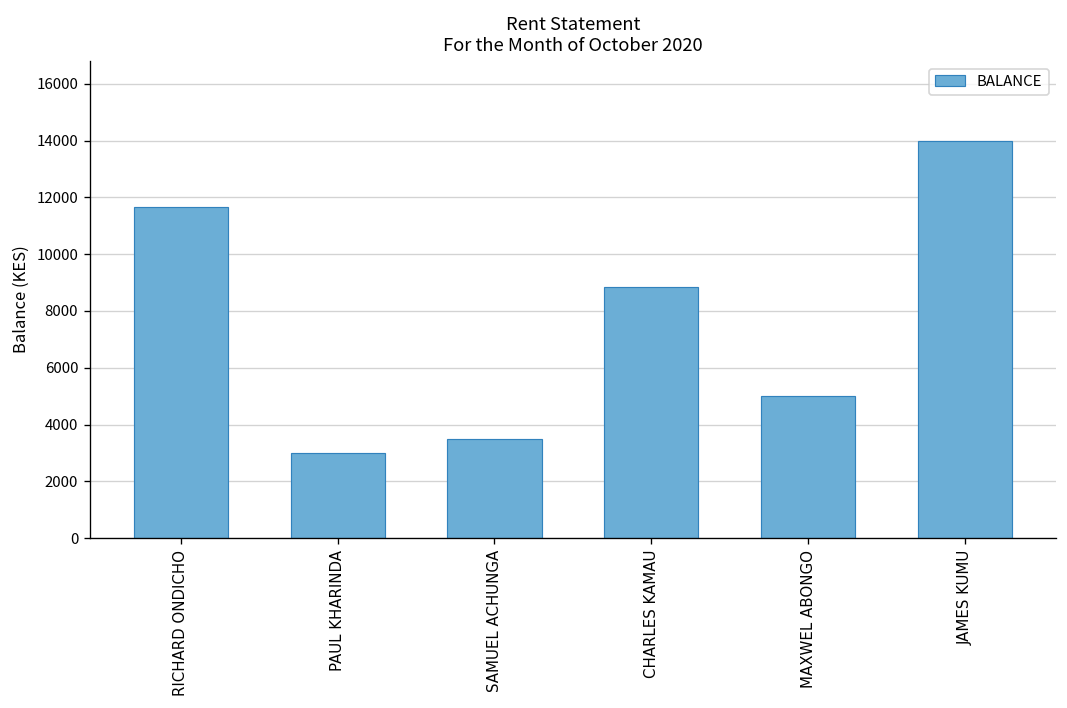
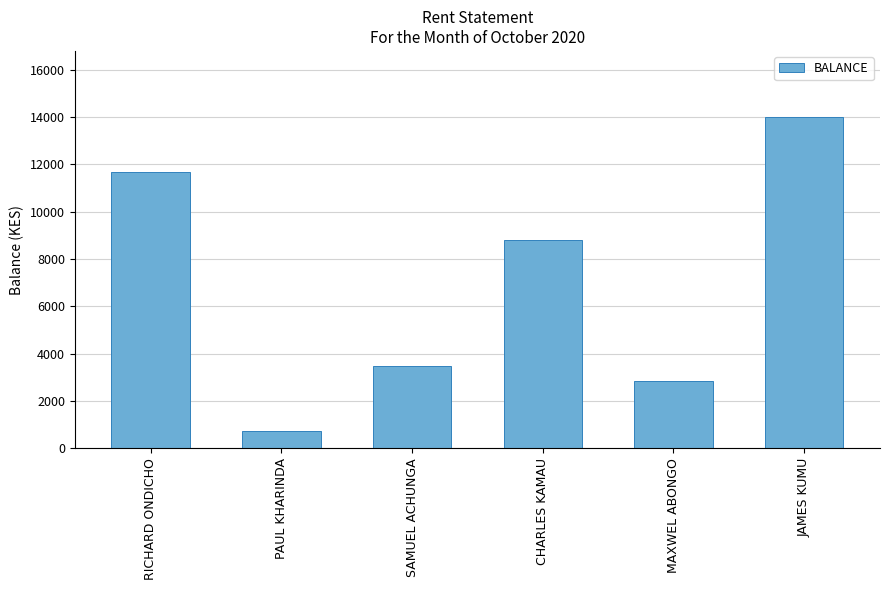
PAUL KHARINDA: 3000 -> 700
MAXWEL ABONGO: 5000 -> 2800
